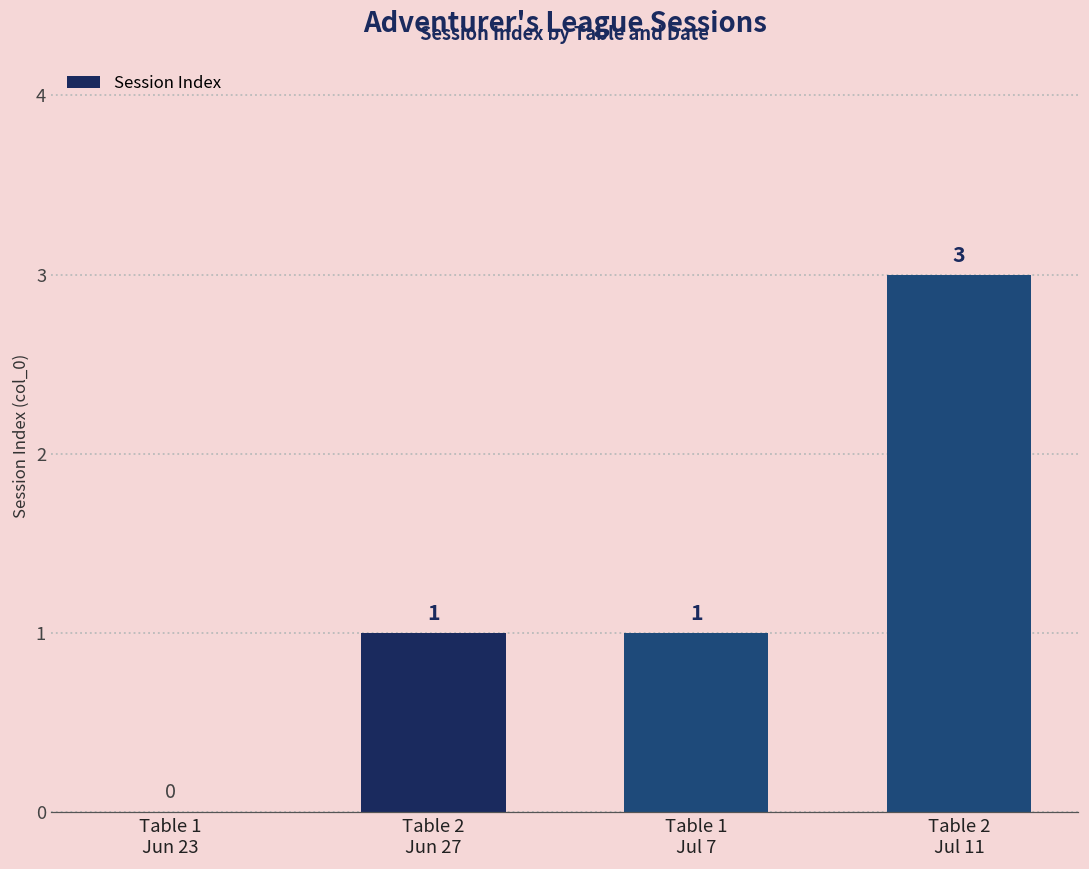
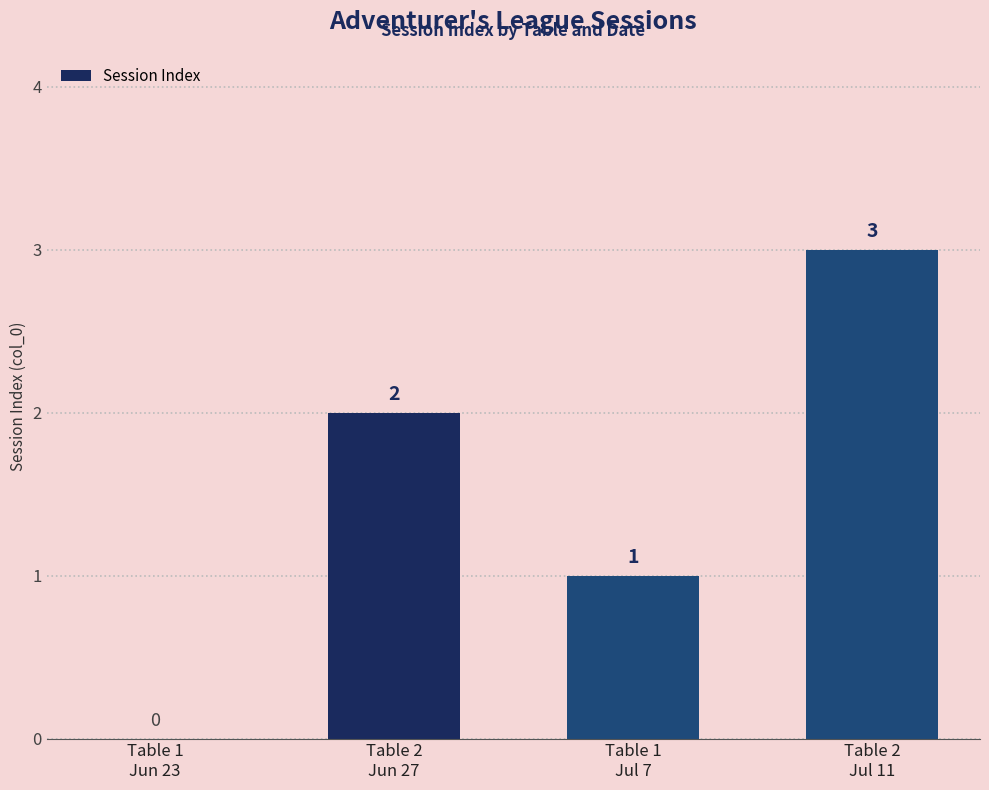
Table 2 Jun 27: 1 -> 2
